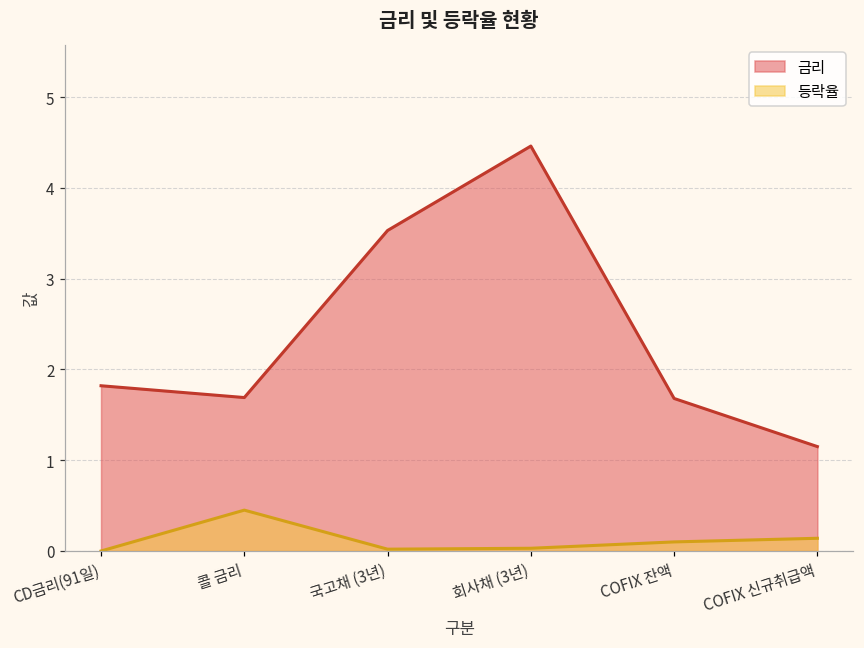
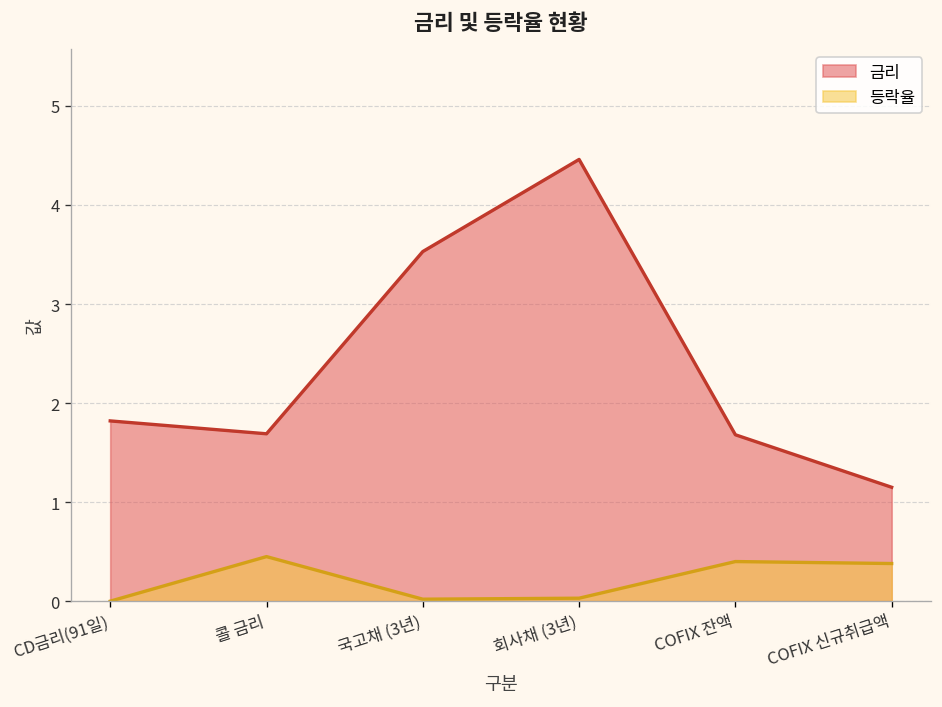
등락율, COFIX 잔액: 0.1 -> 0.4
등락율, COFIX 신규취급액: 0.1 -> 0.4
